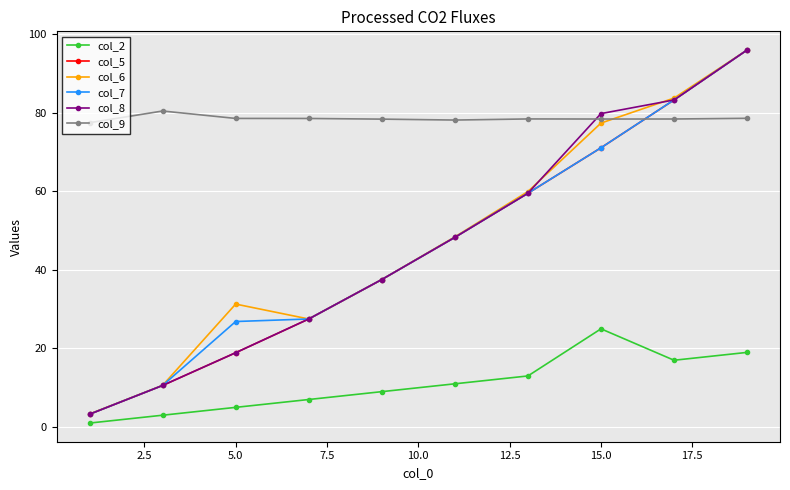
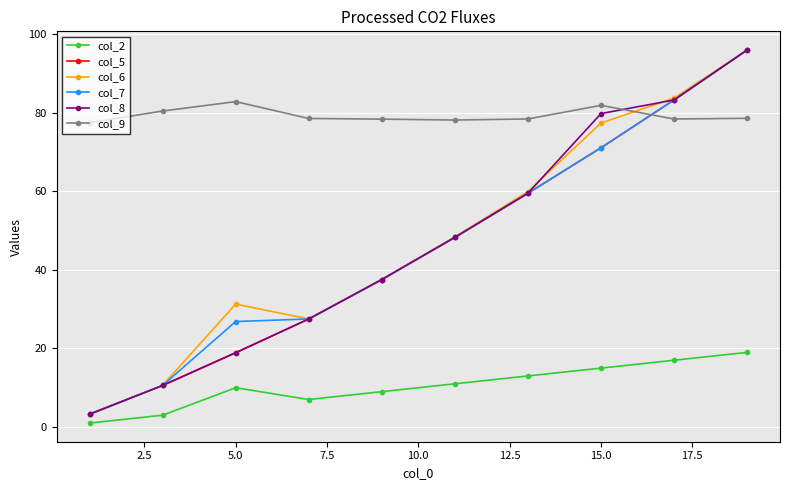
col_2, 5.0: 5 -> 10
col_9, 5.0: 79 -> 83
col_2, 15.0: 25 -> 15
col_9, 15.0: 78 -> 82
